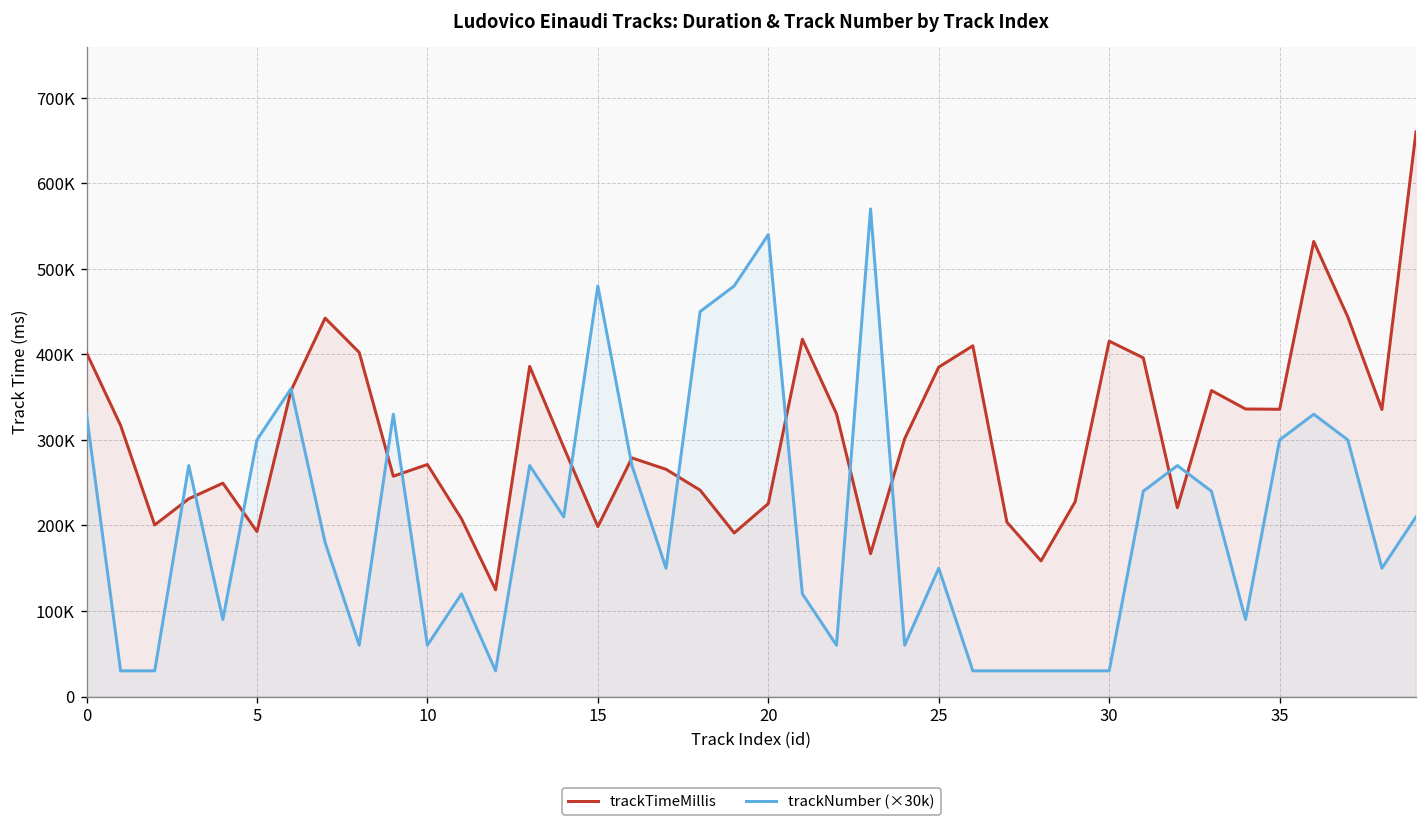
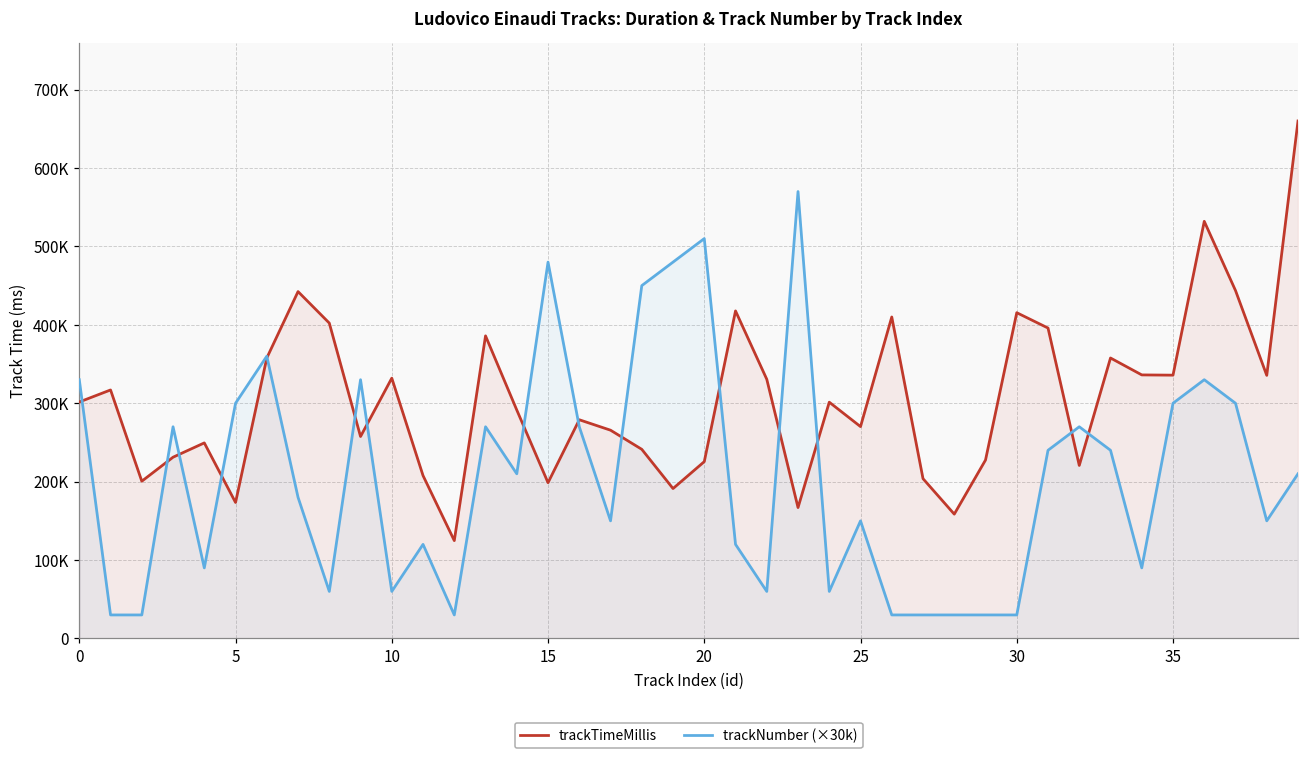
trackTimeMillis, 0: 400000 -> 300000
trackTimeMillis, 5: 190000 -> 170000
trackTimeMillis, 10: 270000 -> 330000
trackNumber (×30k), 20: 540000 -> 510000
trackTimeMillis, 25: 390000 -> 270000
